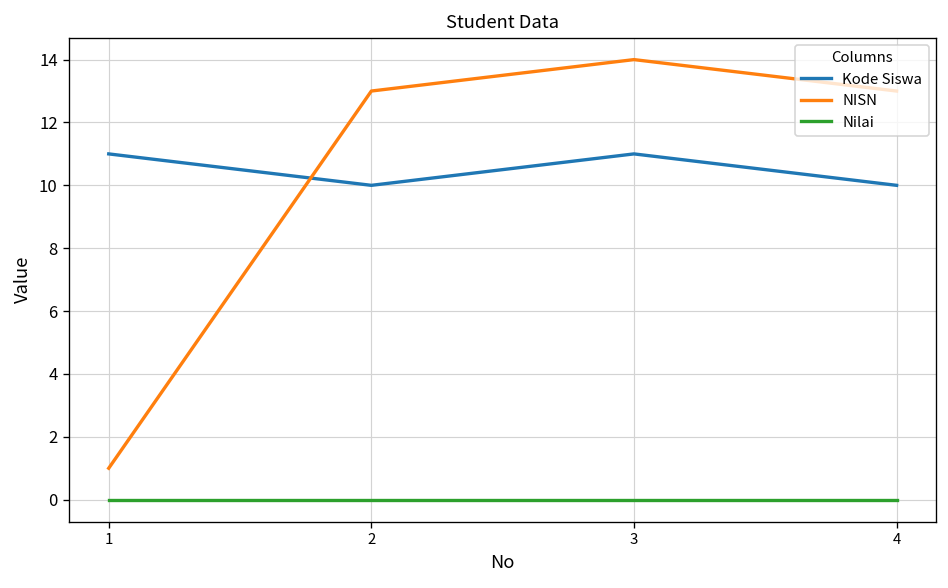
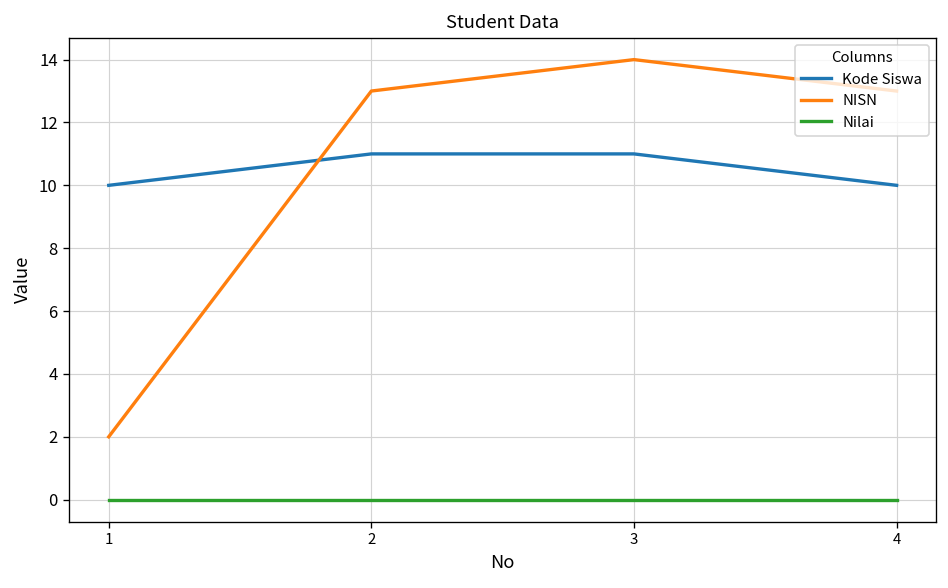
Kode Siswa, 1: 11 -> 10
NISN, 1: 1 -> 2
Kode Siswa, 2: 10 -> 11
